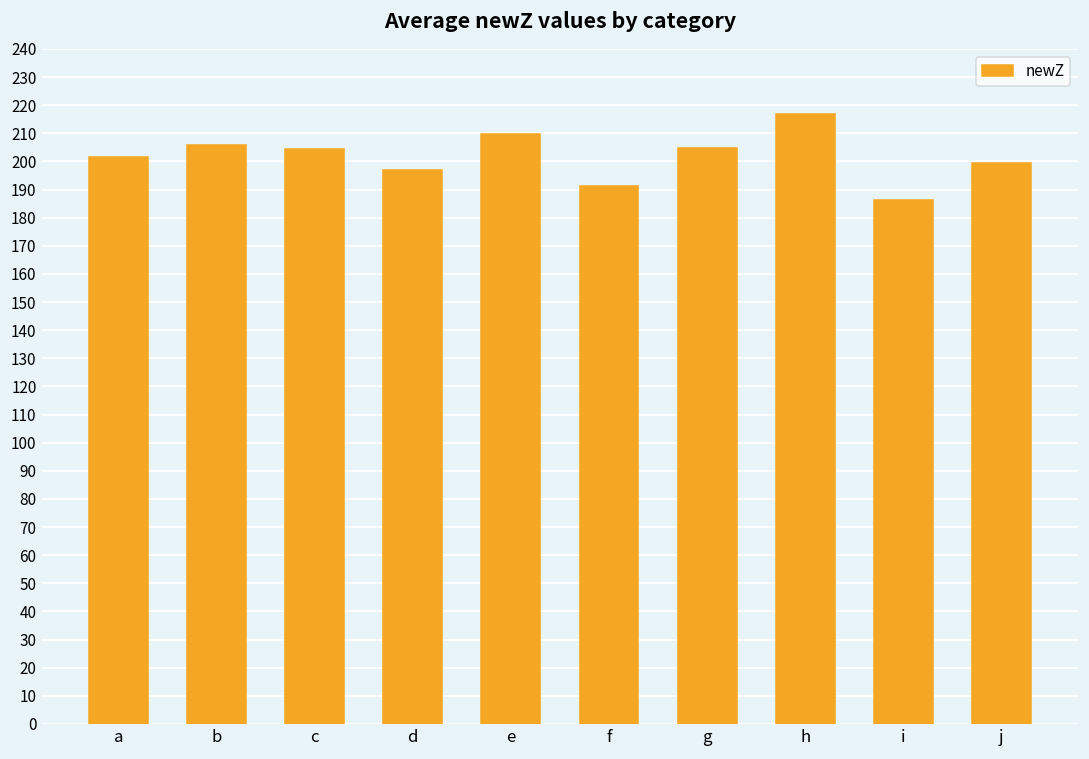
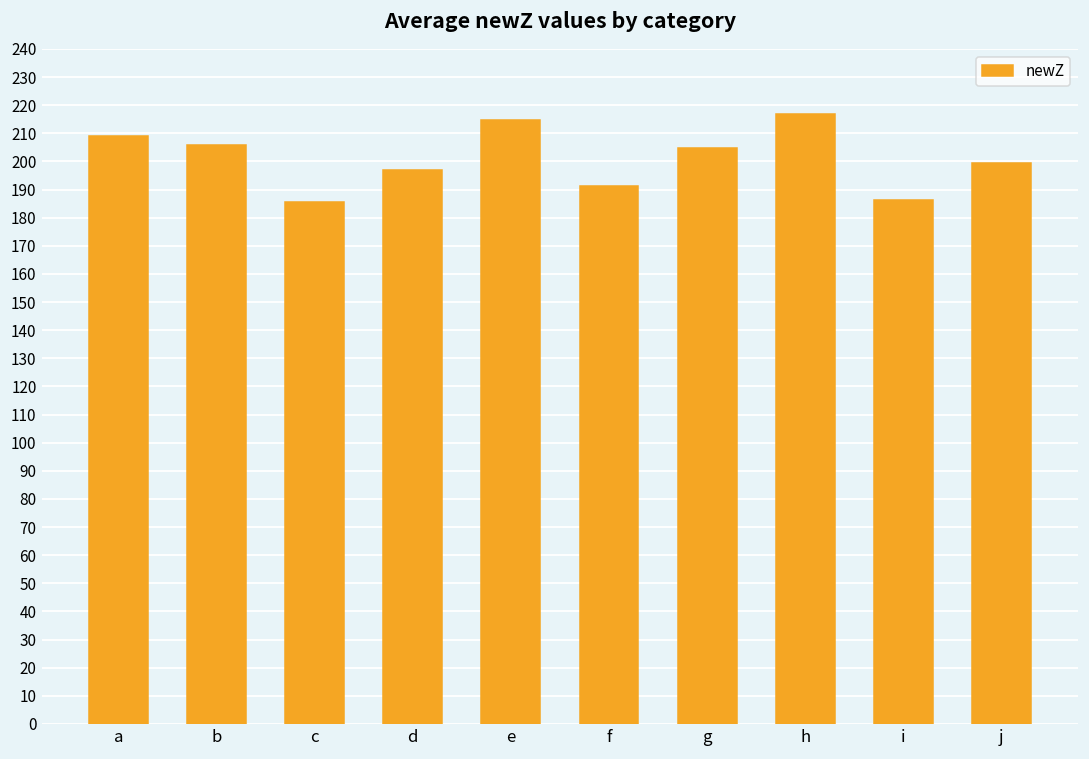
a: 201 -> 209
c: 204 -> 185
e: 210 -> 215
